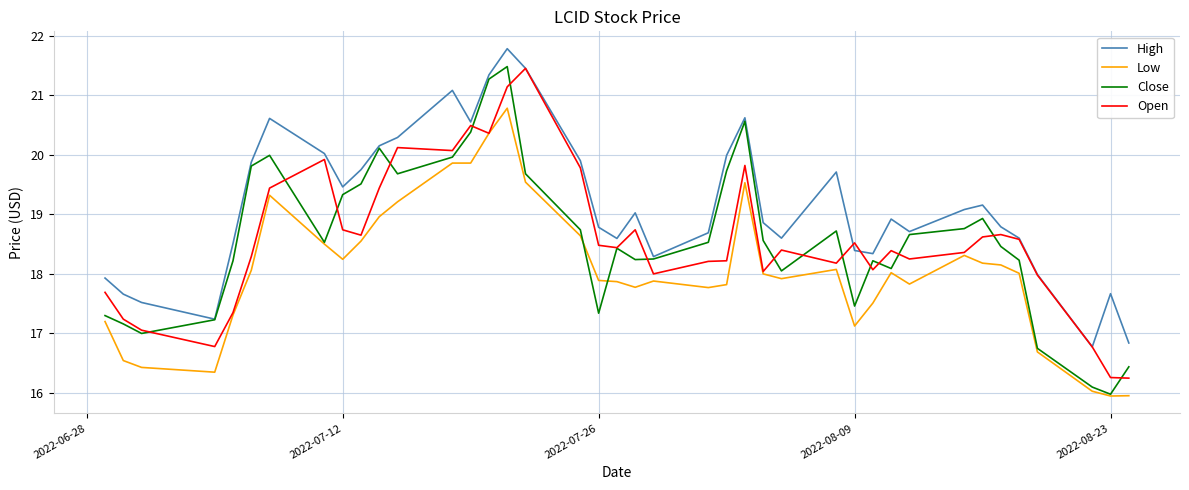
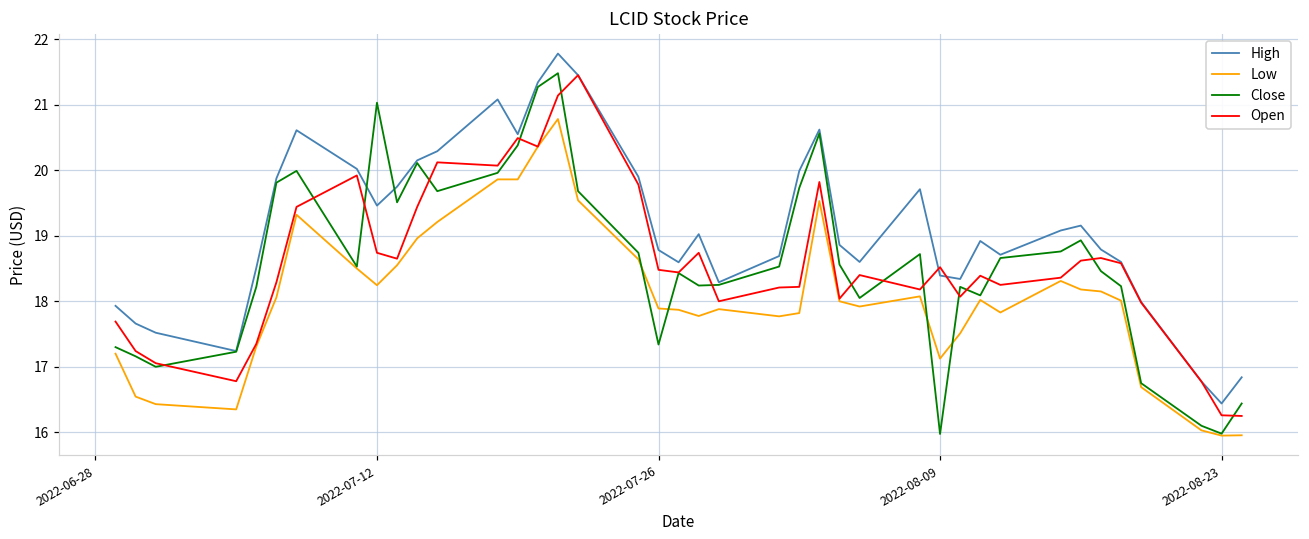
Close, 2022-07-12: 19.3 -> 21.0
Close, 2022-08-09: 17.5 -> 16.0
High, 2022-08-23: 17.7 -> 16.4
